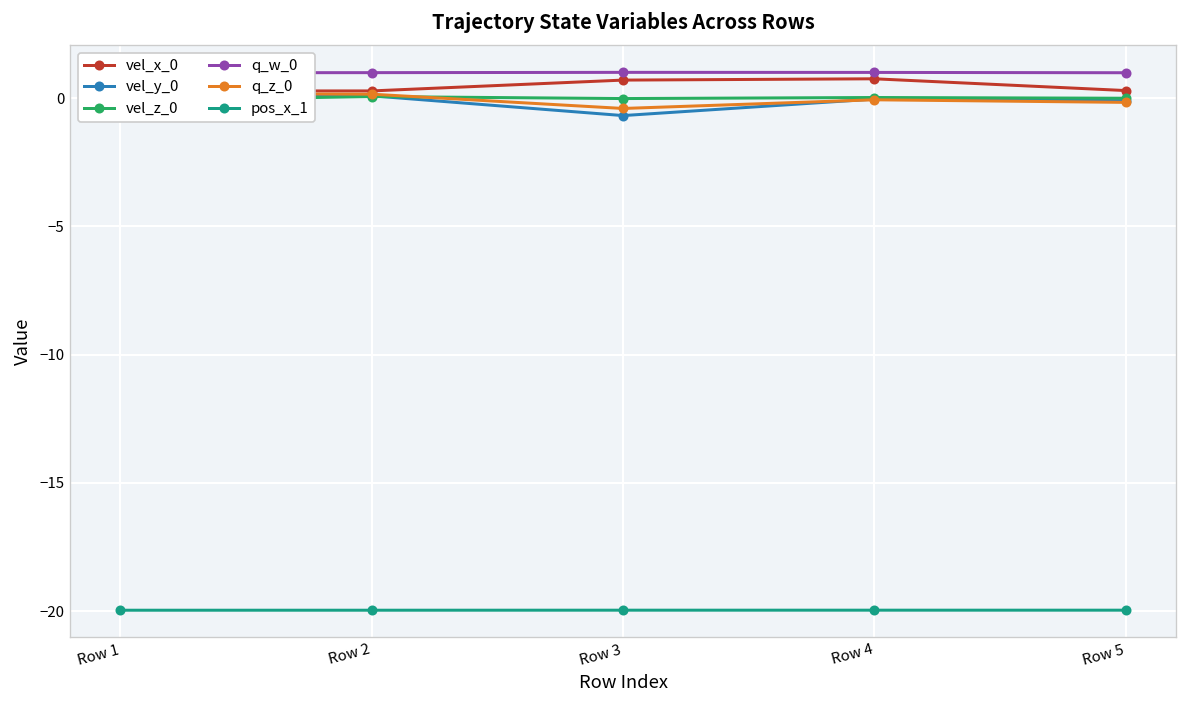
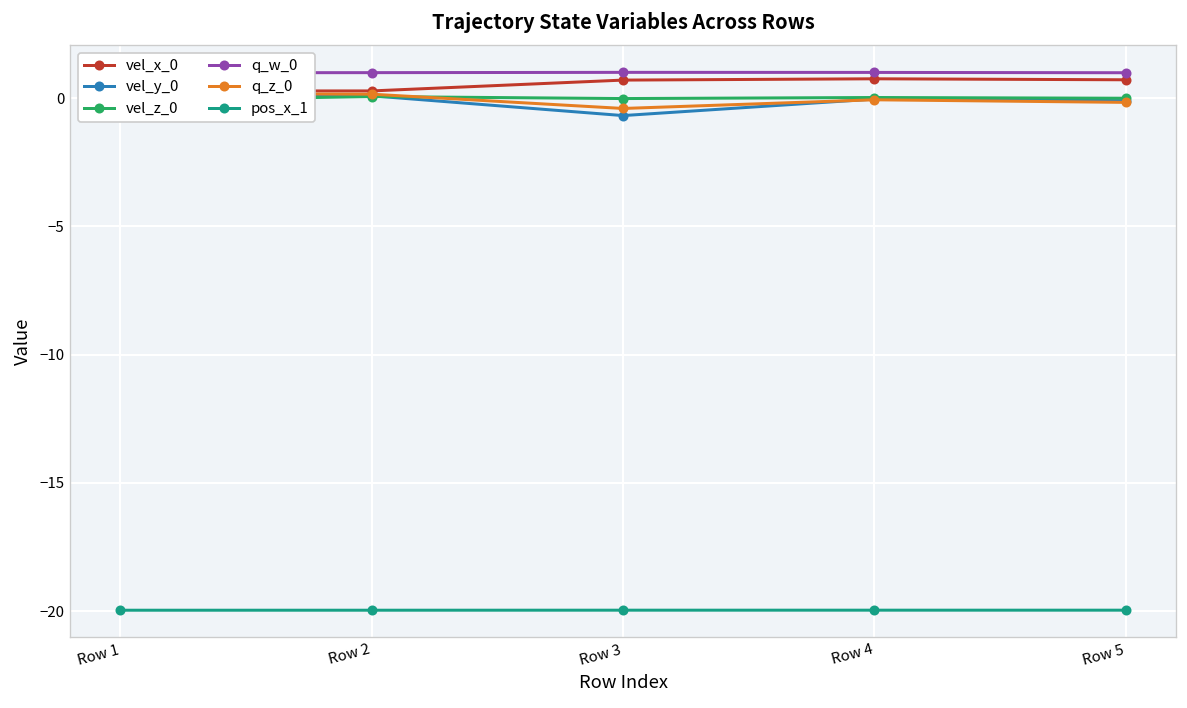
vel_x_0, Row 5: 0.3 -> 0.7
